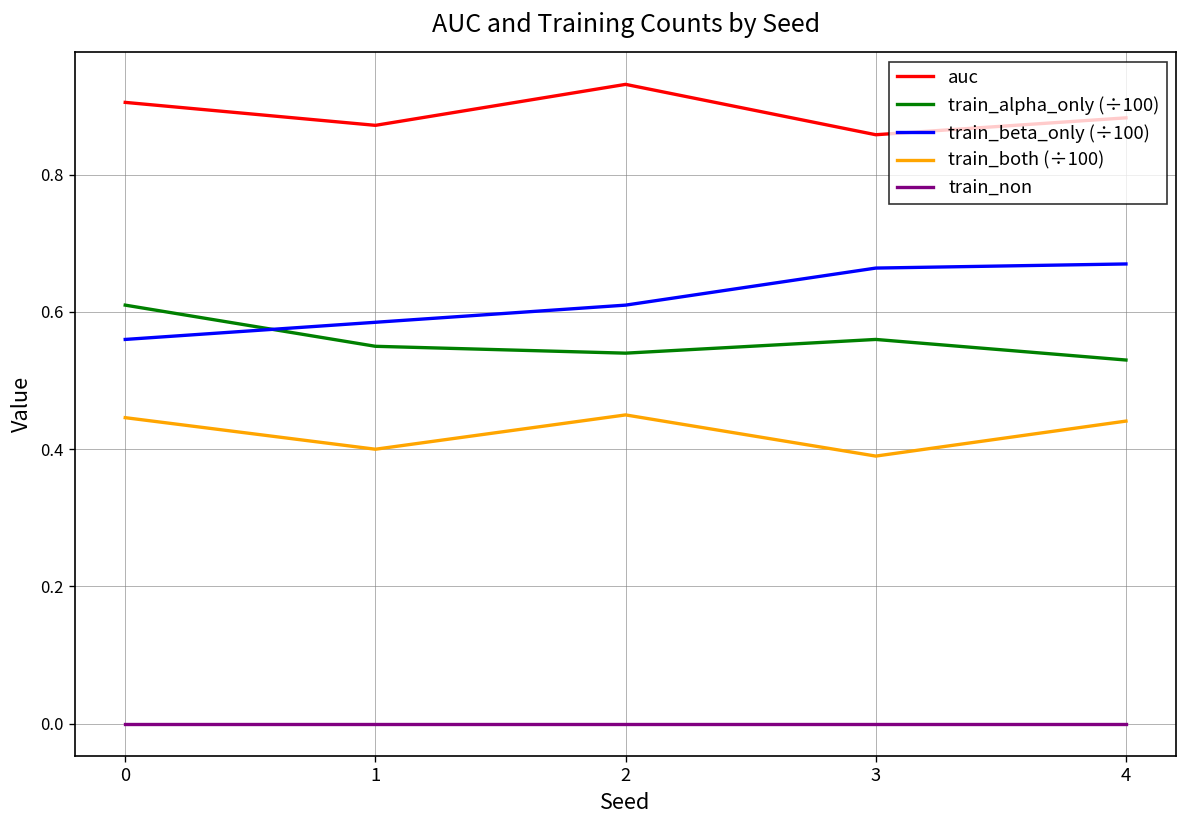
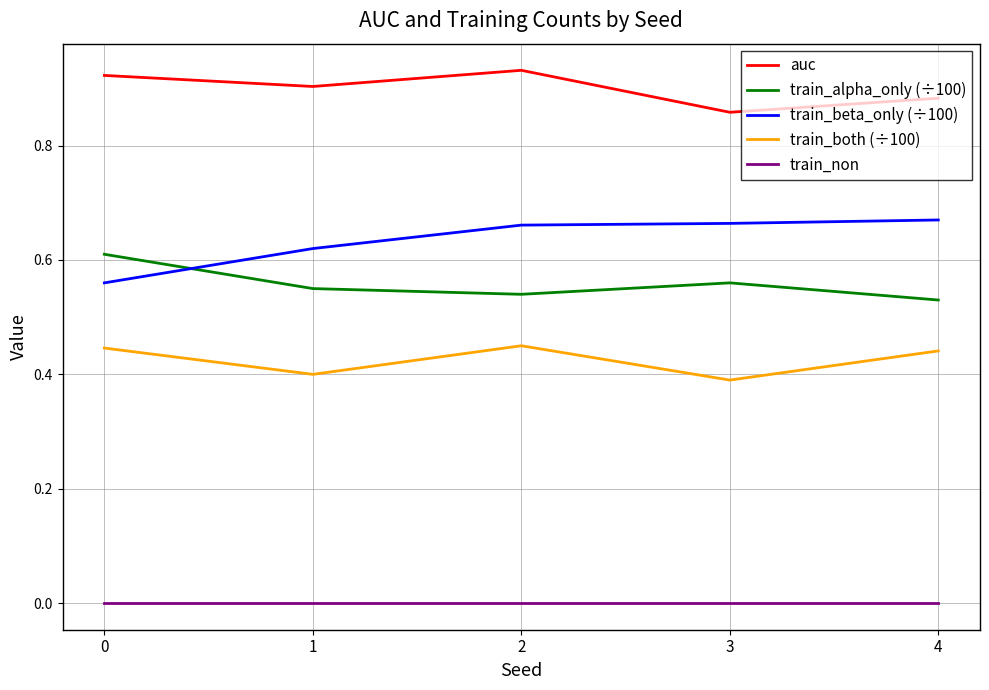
auc, 0: 0.91 -> 0.92
auc, 1: 0.87 -> 0.90
train_beta_only (÷100), 1: 0.59 -> 0.62
train_beta_only (÷100), 2: 0.61 -> 0.66
